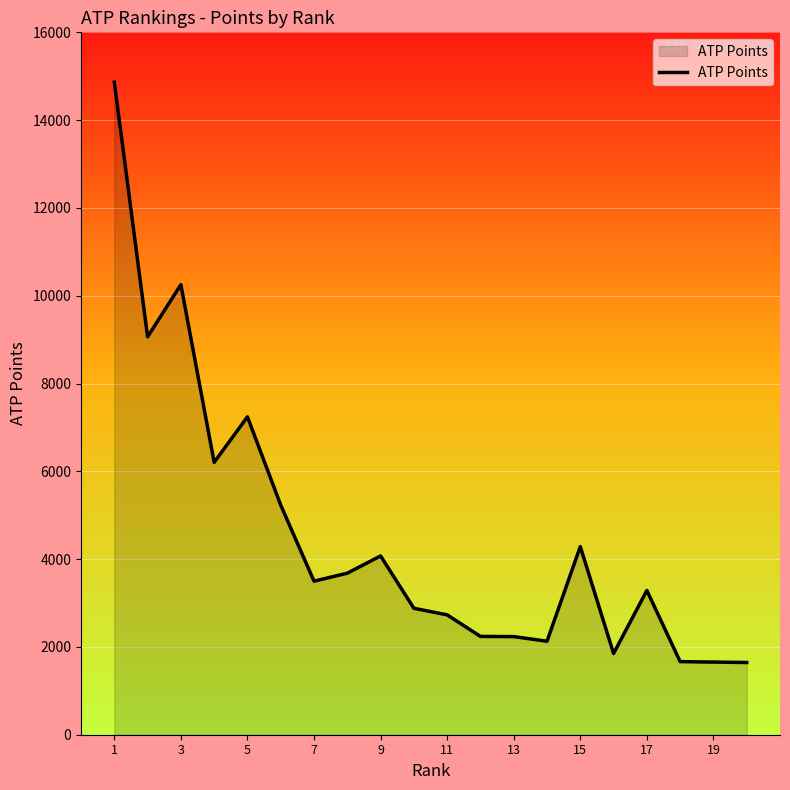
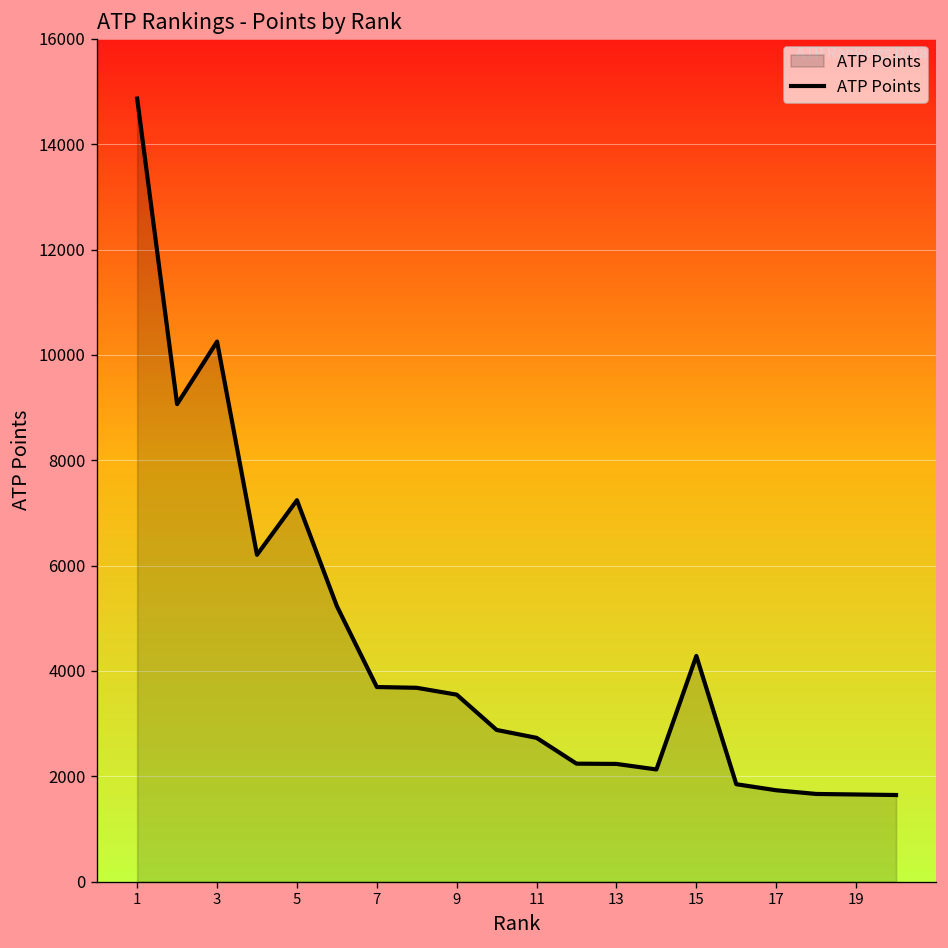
7: 3500 -> 3700
9: 4100 -> 3600
17: 3300 -> 1700
